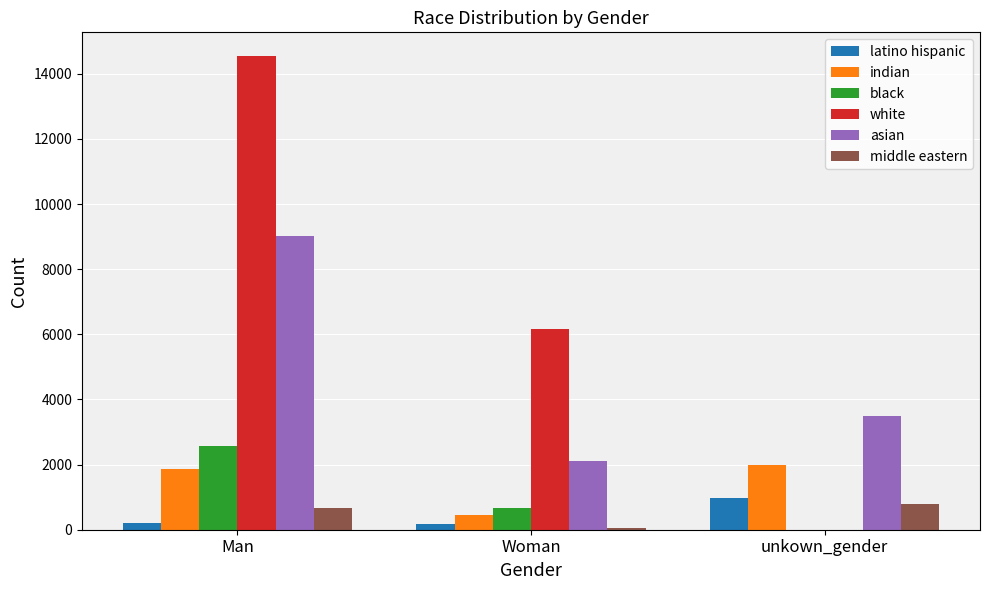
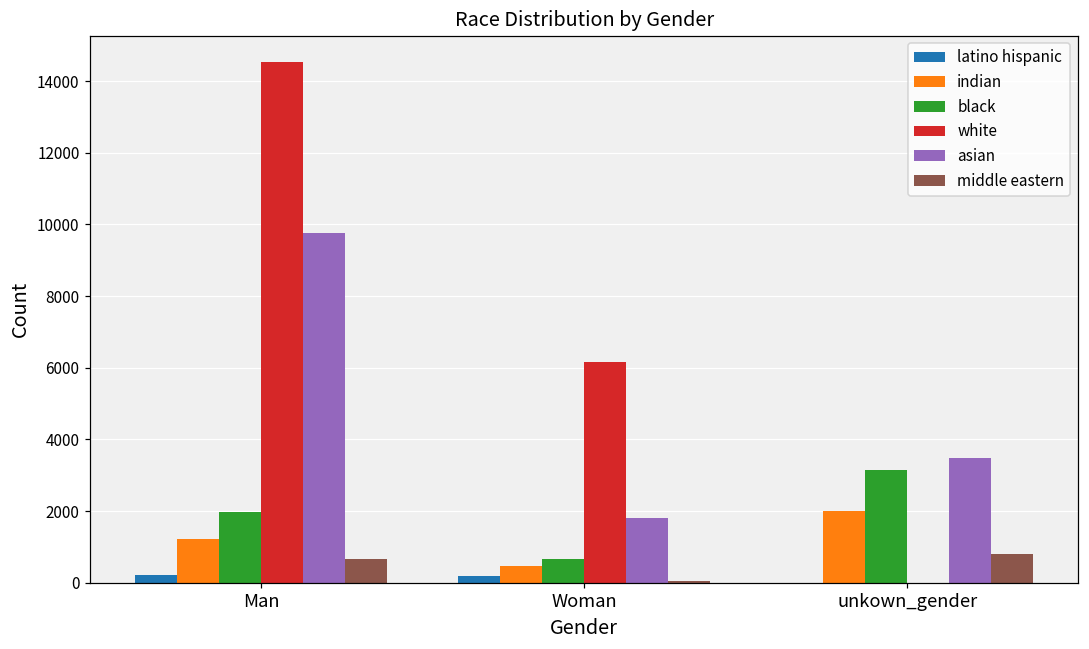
indian, Man: 1900 -> 1200
black, Man: 2600 -> 2000
asian, Man: 9000 -> 9800
asian, Woman: 2100 -> 1800
latino hispanic, unkown_gender: 1000 -> 0
black, unkown_gender: 0 -> 3200
